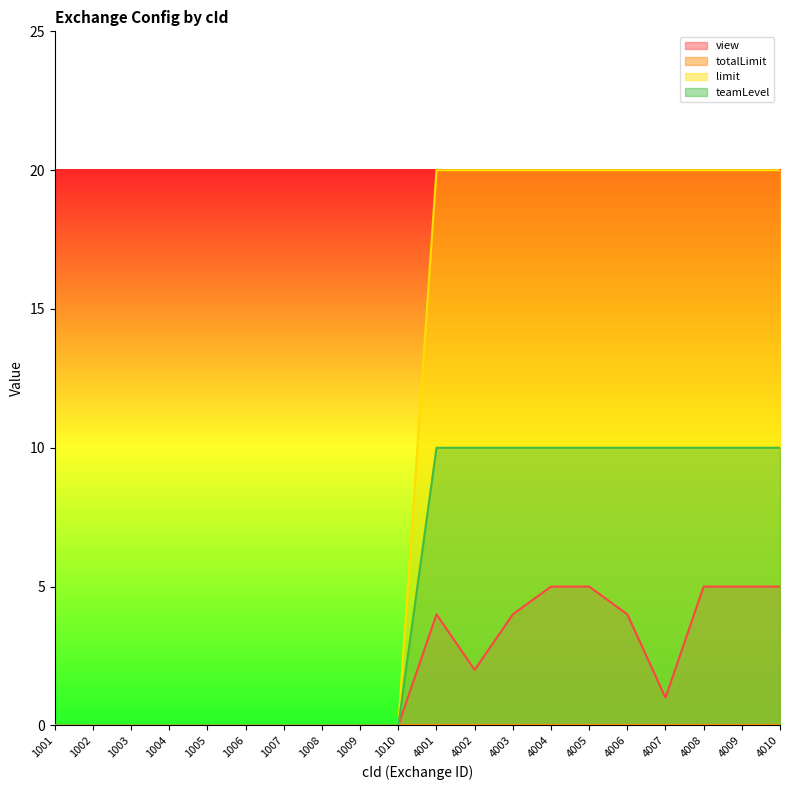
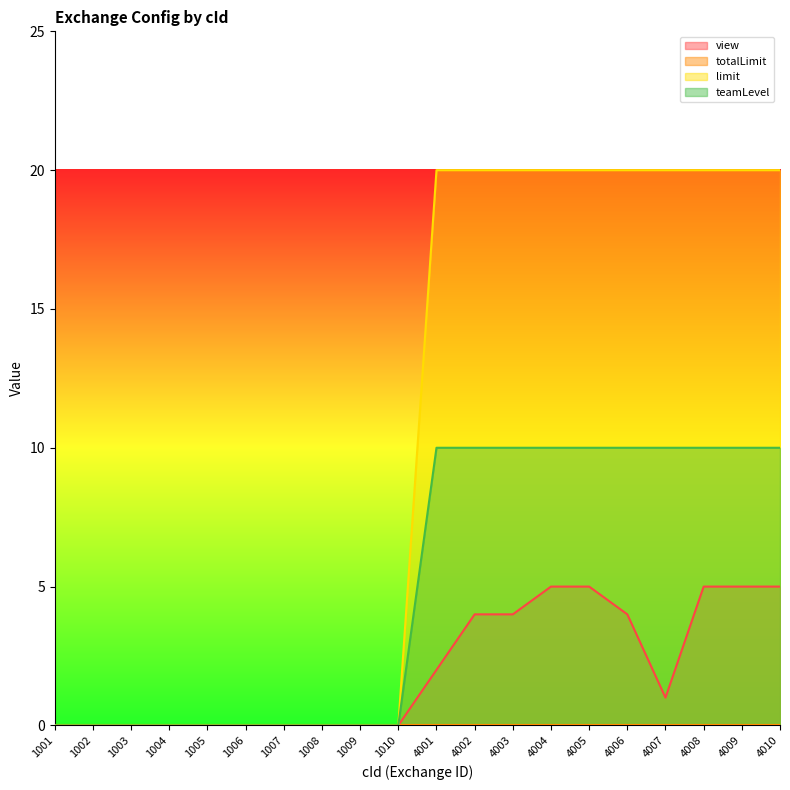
view, 4001: 4 -> 2
view, 4002: 2 -> 4
